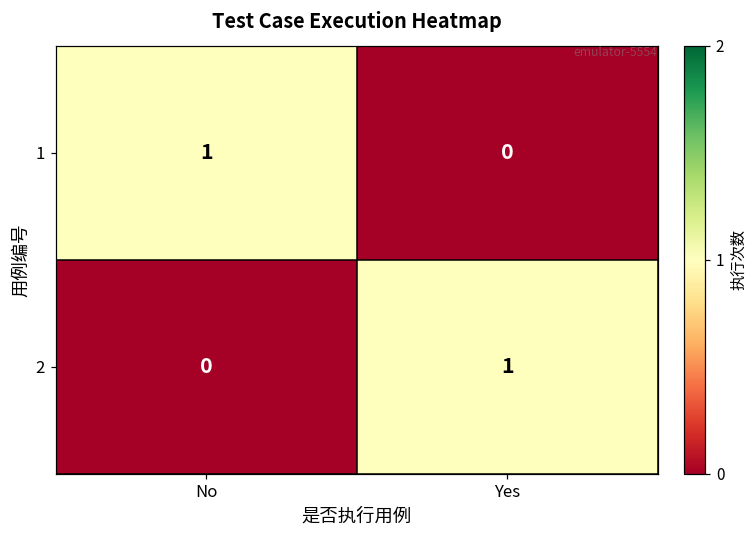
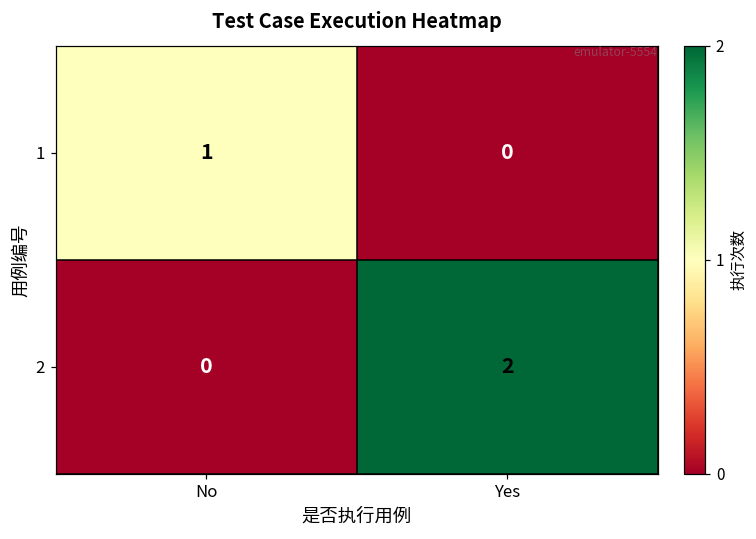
2, Yes: 1 -> 2
